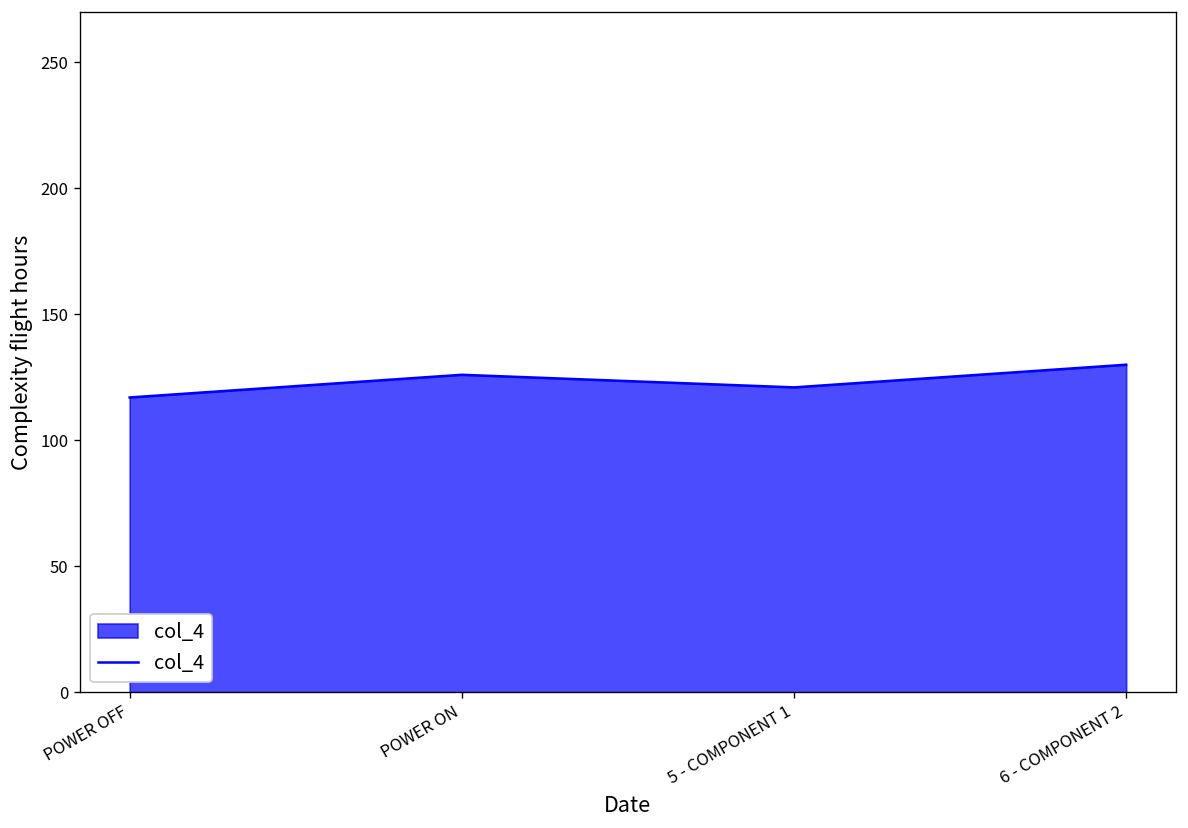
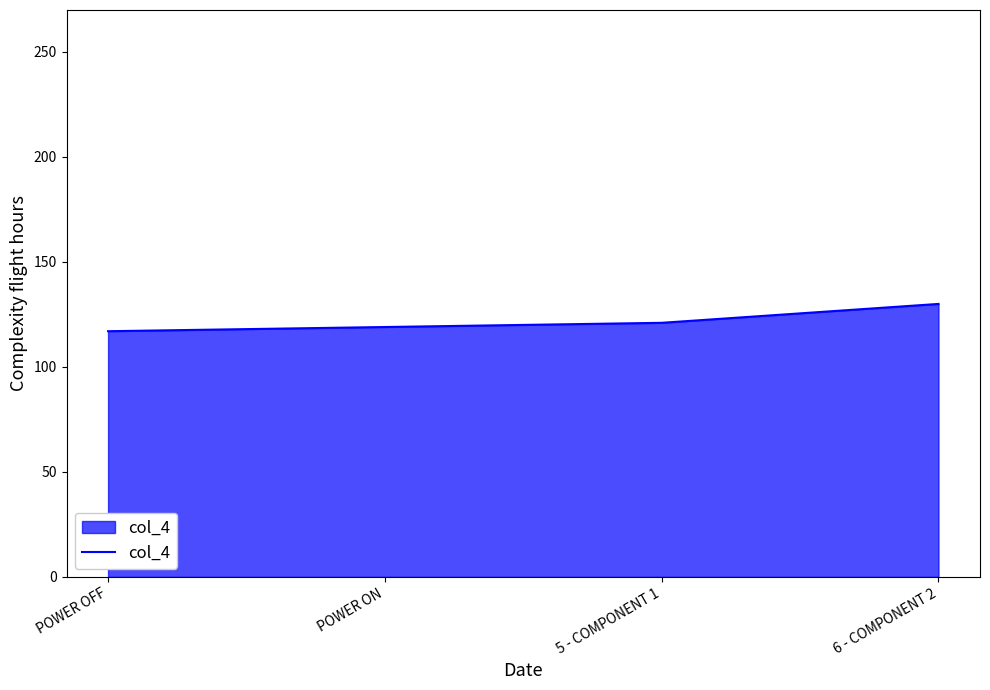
POWER ON: 126 -> 119
